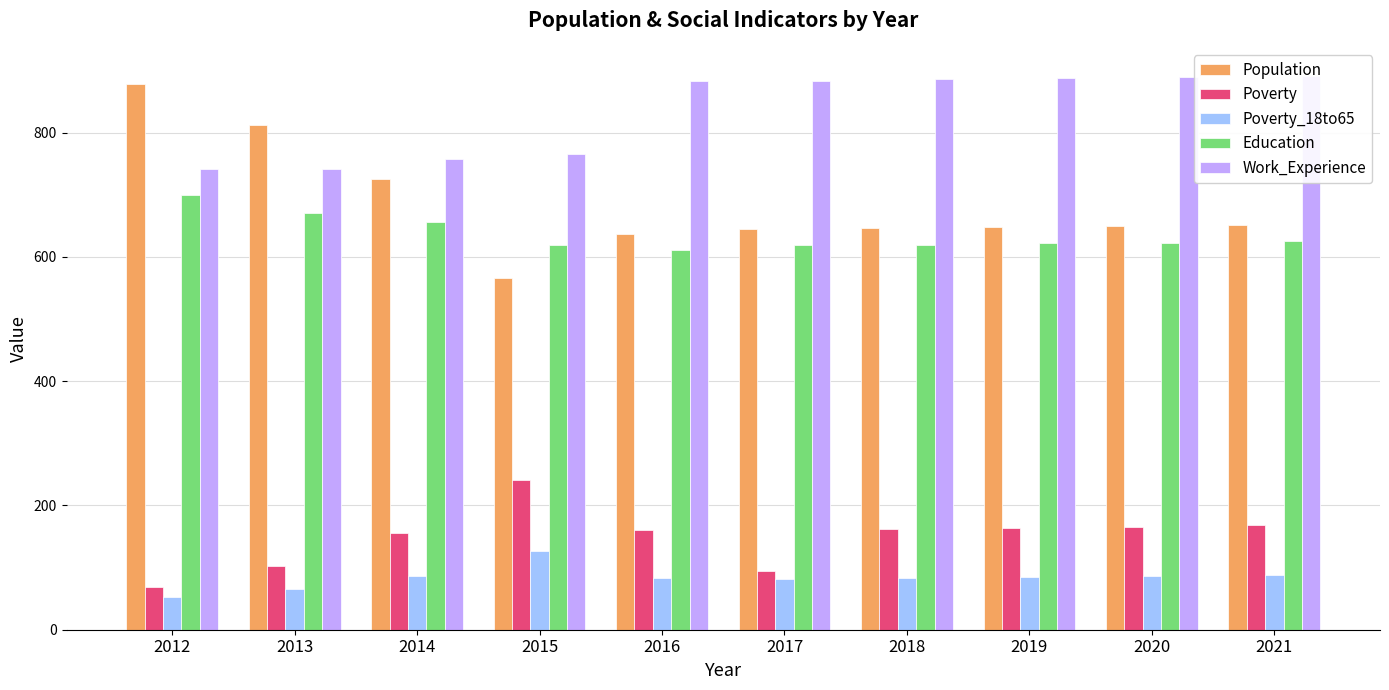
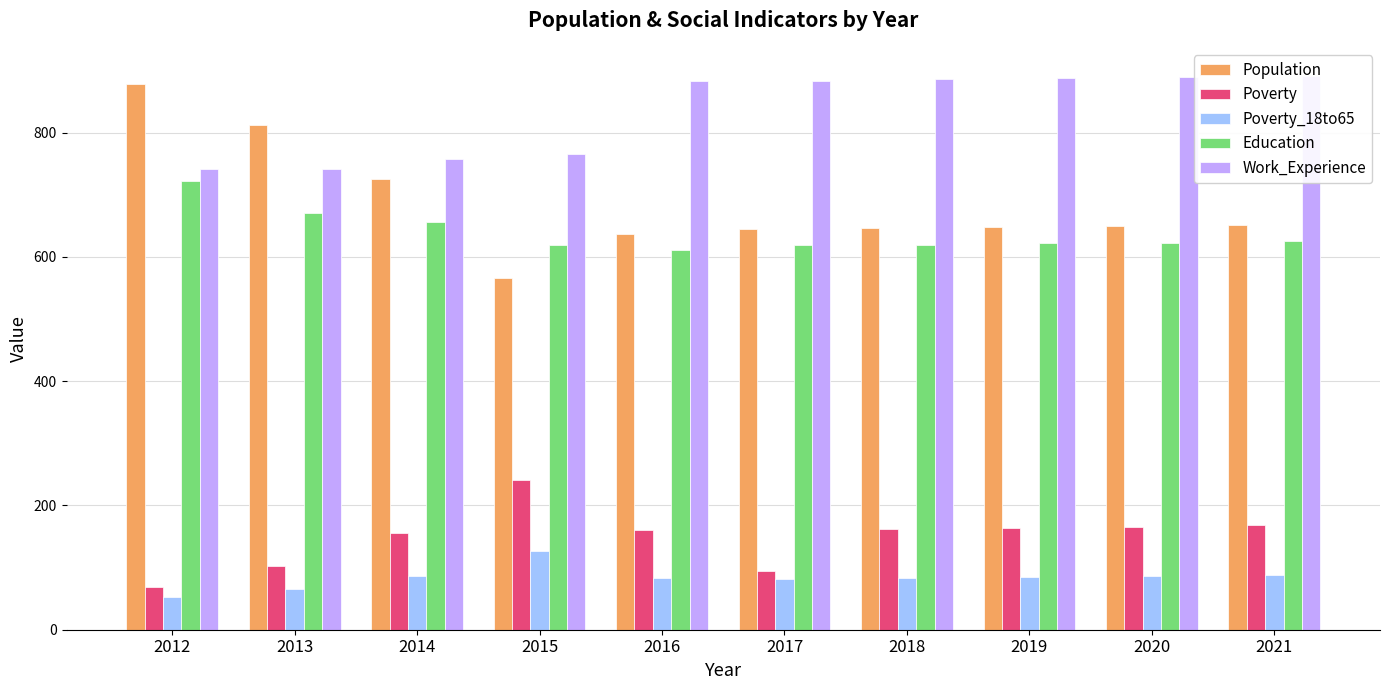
Education, 2012: 700 -> 720
